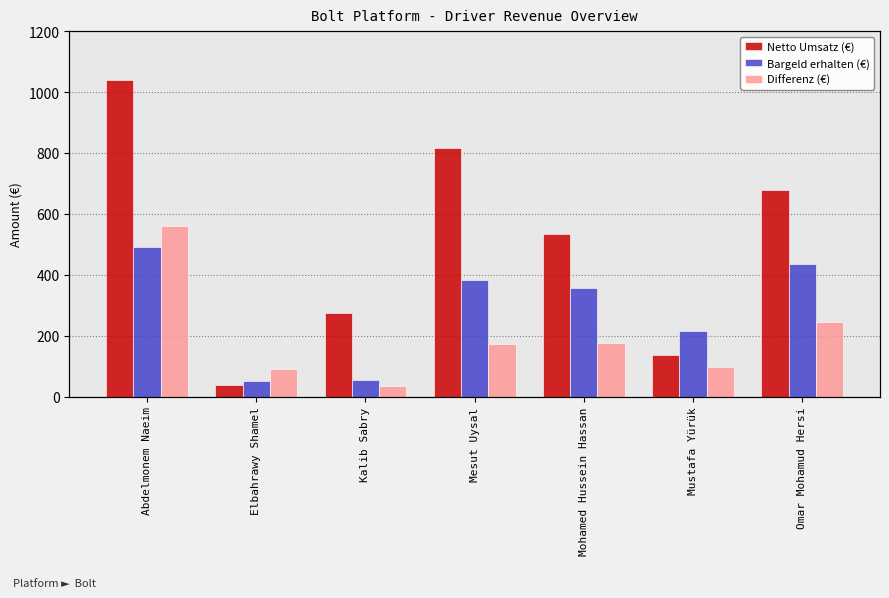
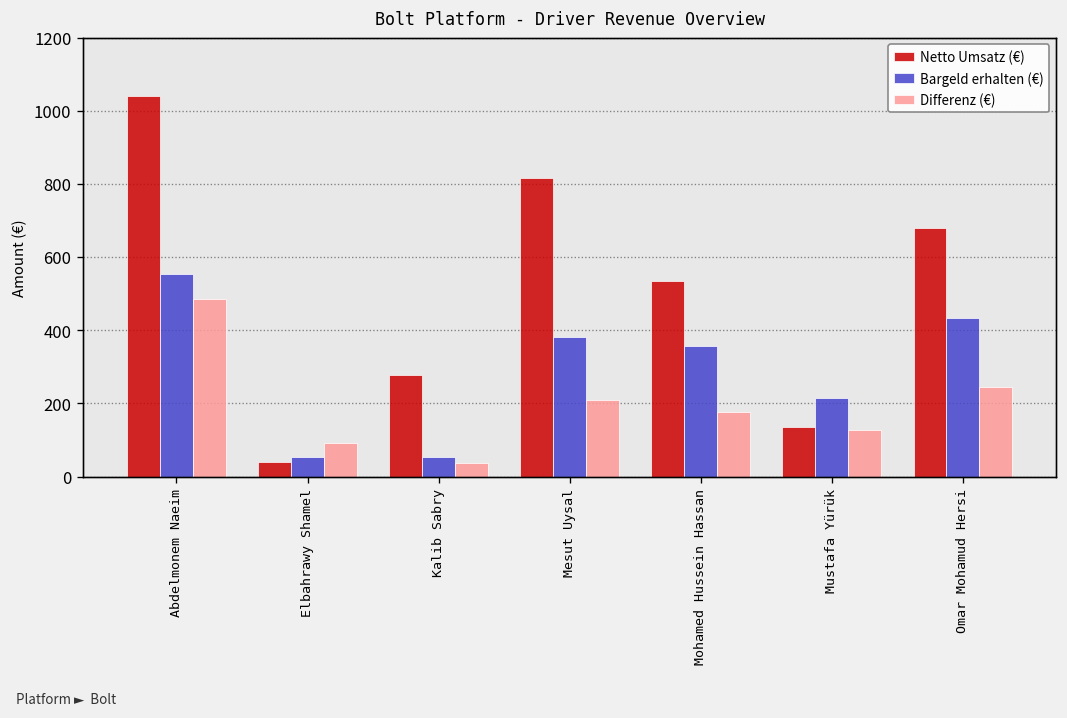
Bargeld erhalten (€), Abdelmonem Naeim: 490 -> 550
Differenz (€), Abdelmonem Naeim: 560 -> 490
Differenz (€), Mesut Uysal: 170 -> 210
Differenz (€), Mustafa Yürük: 100 -> 130
